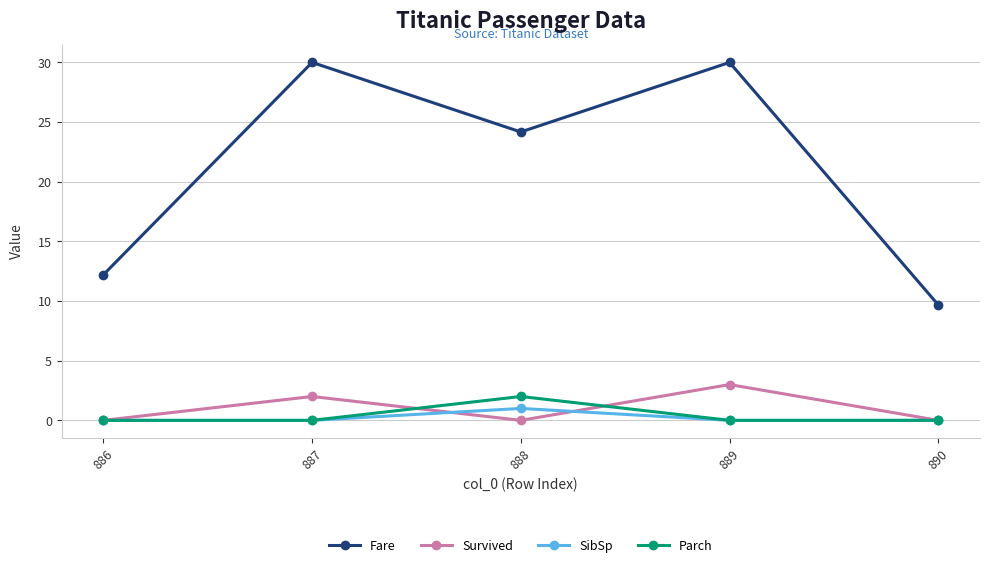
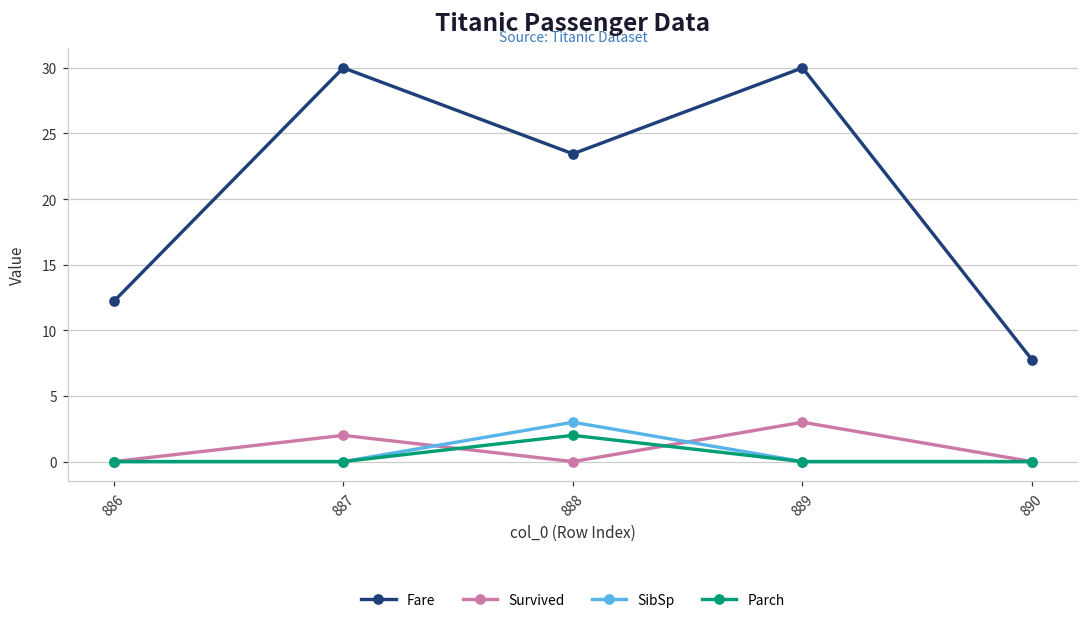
Fare, 888: 24.2 -> 23.5
SibSp, 888: 1 -> 3
Fare, 890: 9.7 -> 7.8
